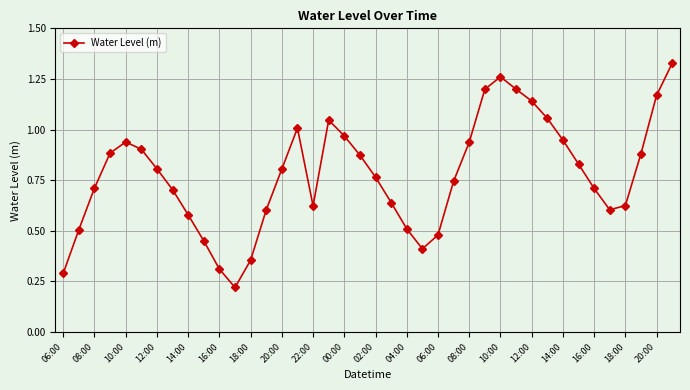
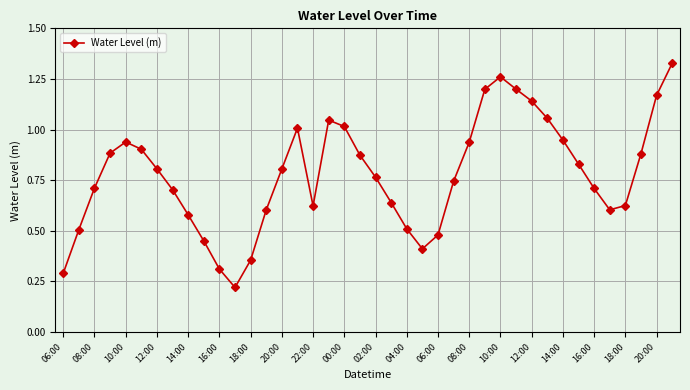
00:00: 0.97 -> 1.02
